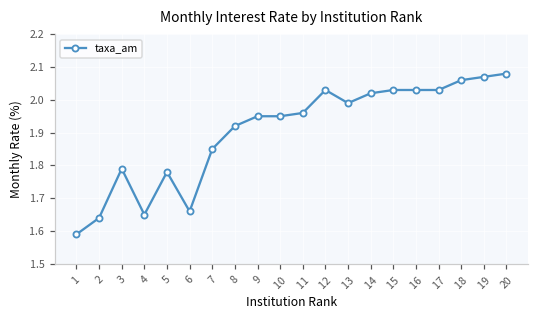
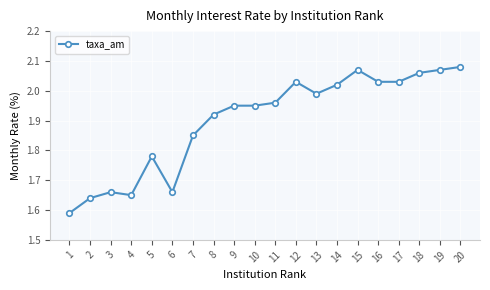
3: 1.79 -> 1.66
15: 2.03 -> 2.07
